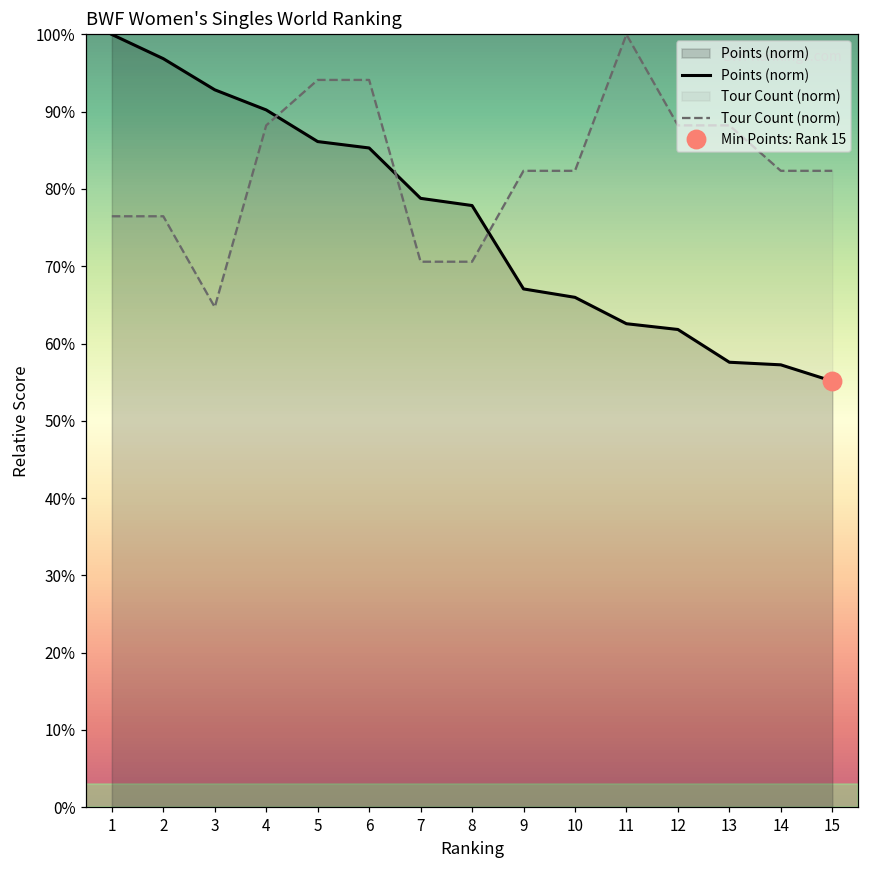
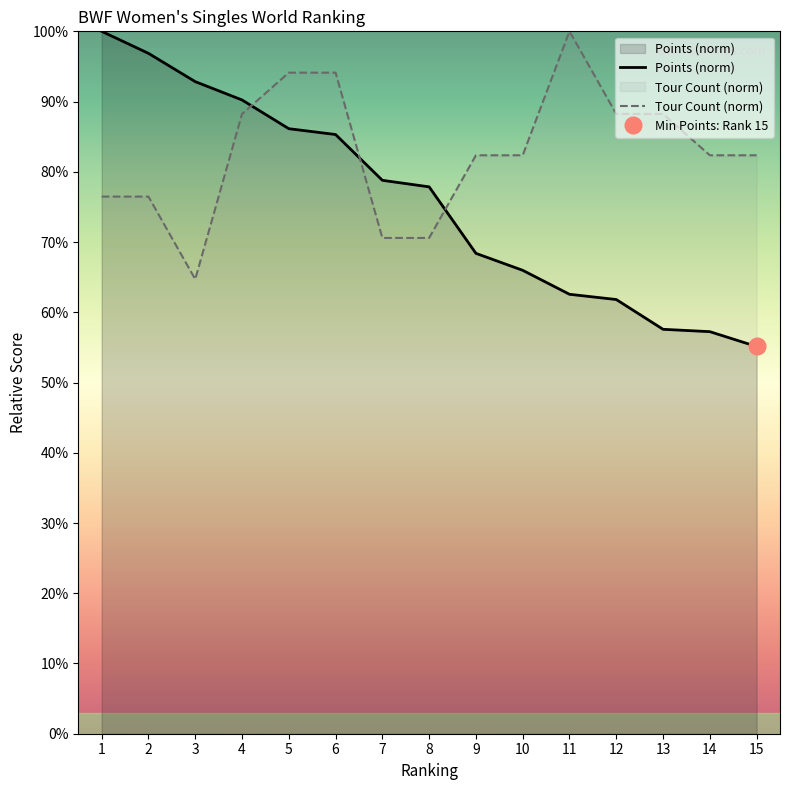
Points (norm), 9: 67% -> 68%
